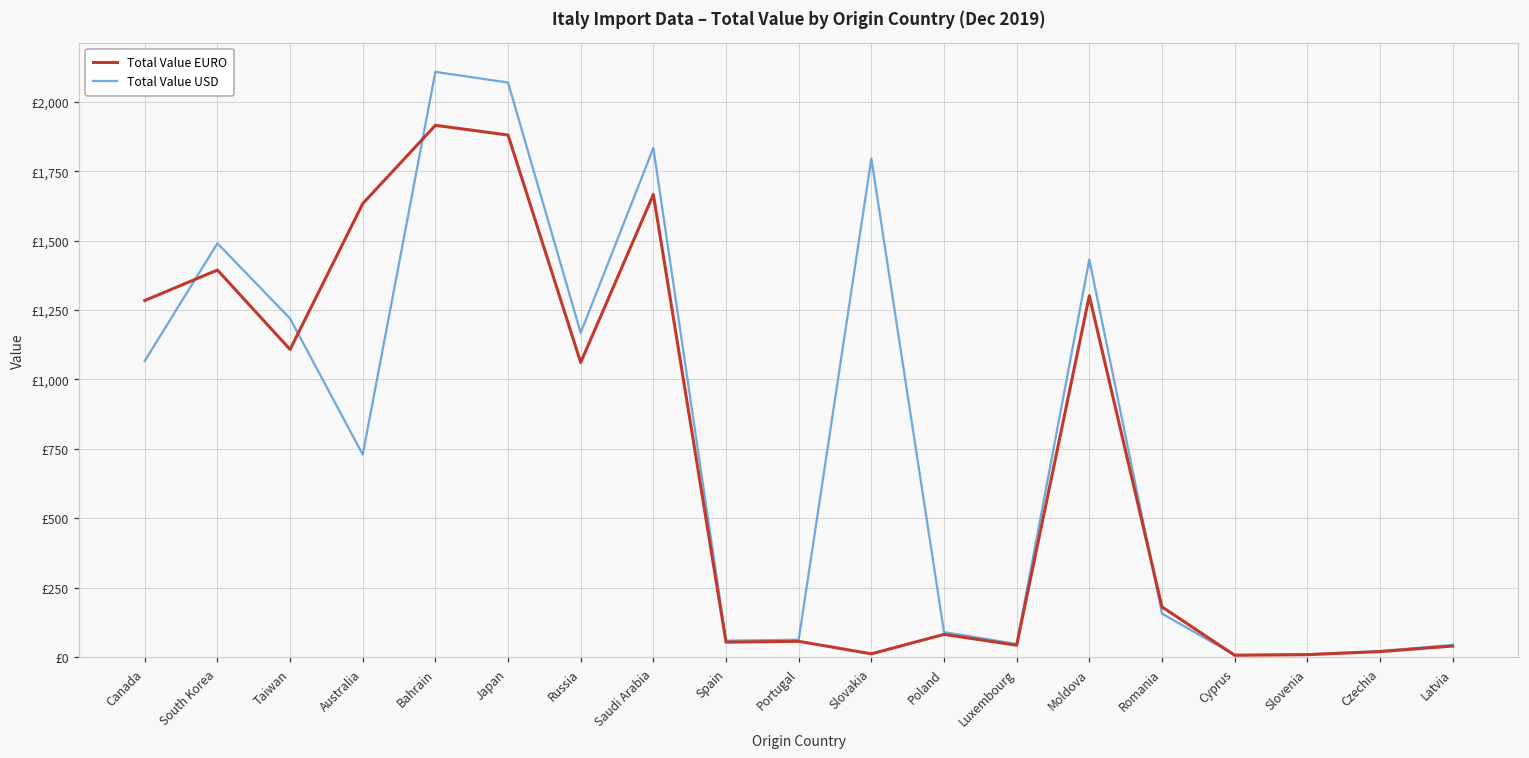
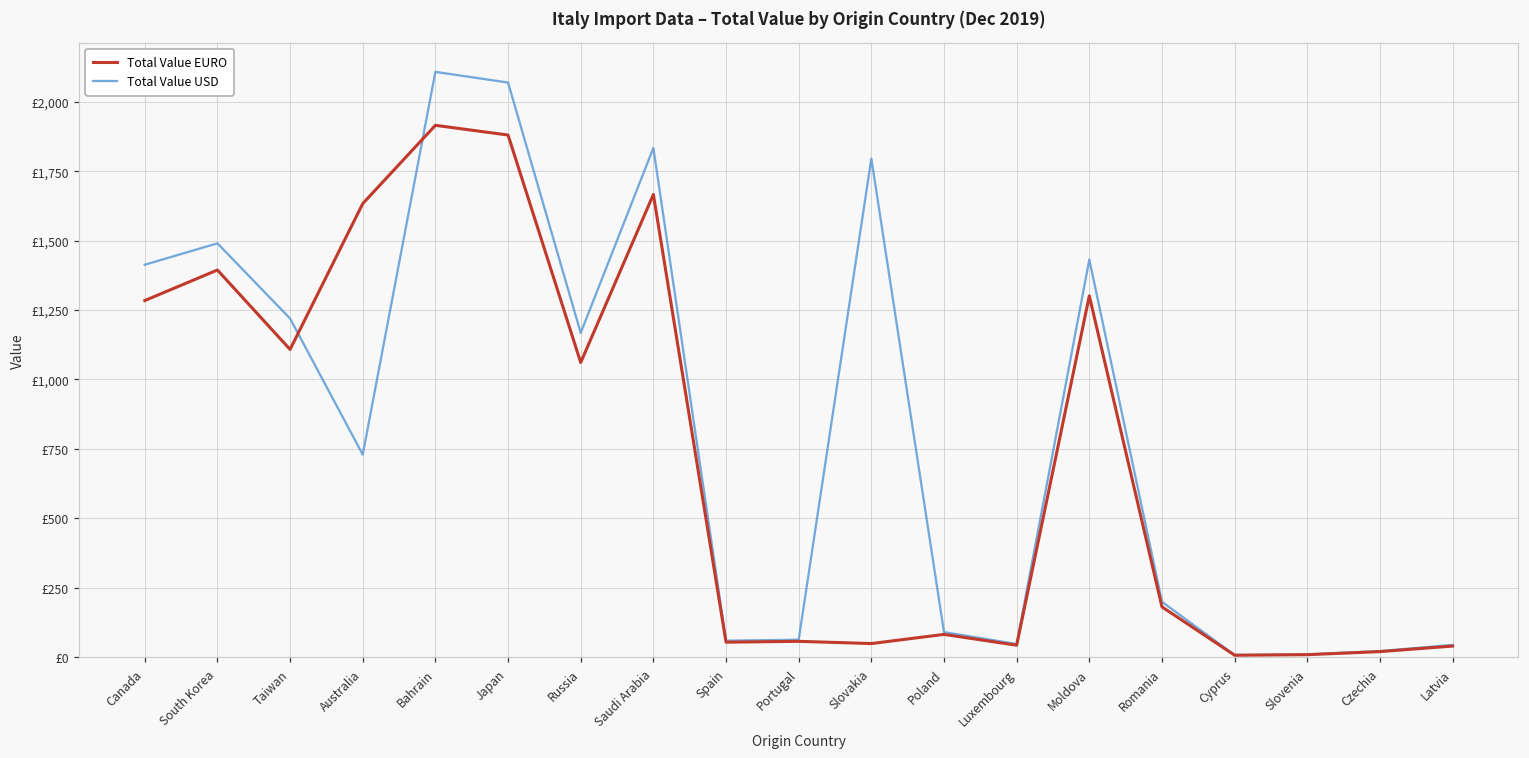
Total Value USD, Canada: £1,070 -> £1,410
Total Value EURO, Slovakia: £10 -> £50
Total Value USD, Romania: £160 -> £200
